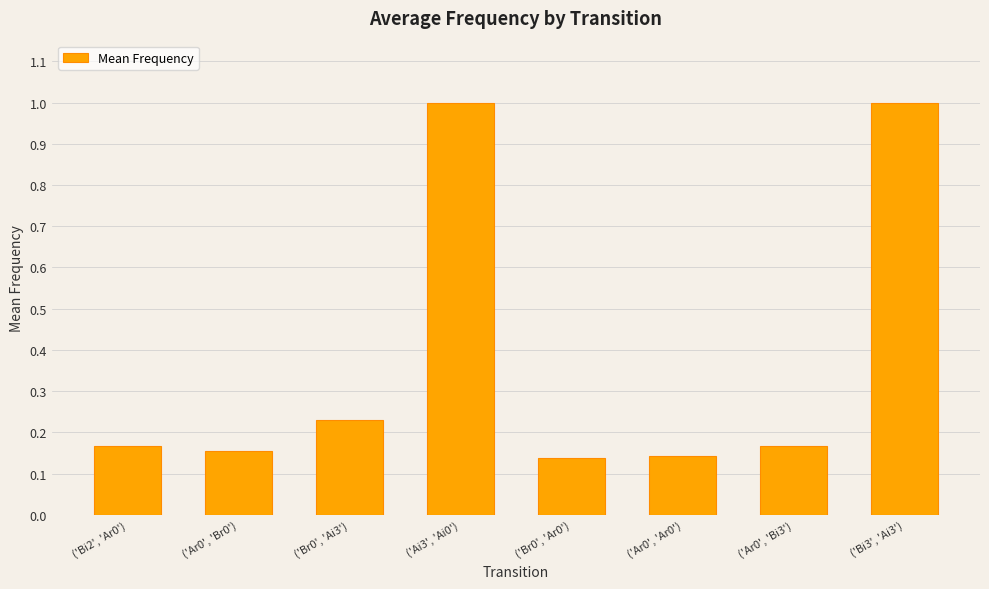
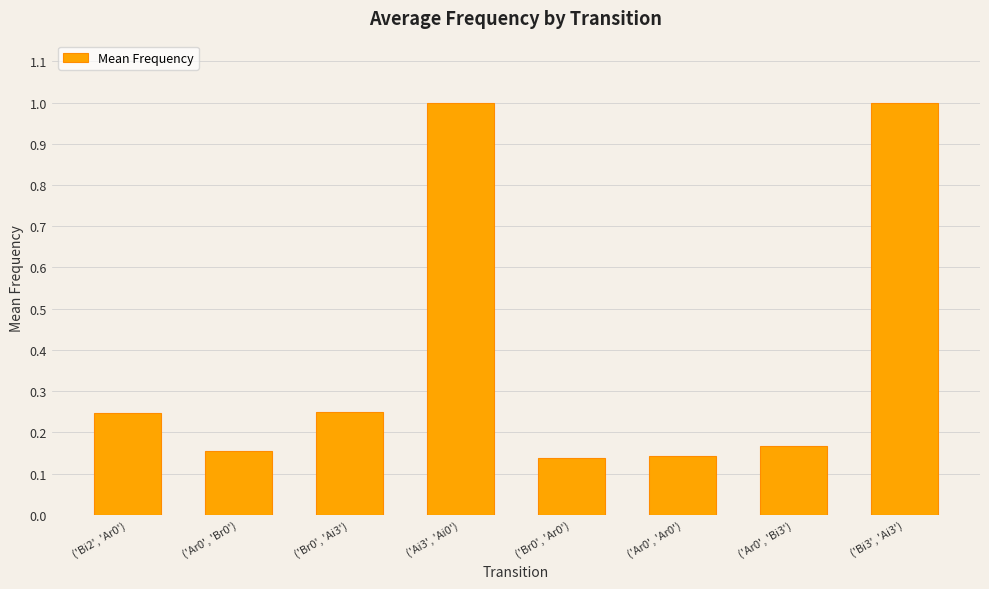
('Bi2', 'Ar0'): 0.17 -> 0.25
('Br0', 'Ai3'): 0.23 -> 0.25
